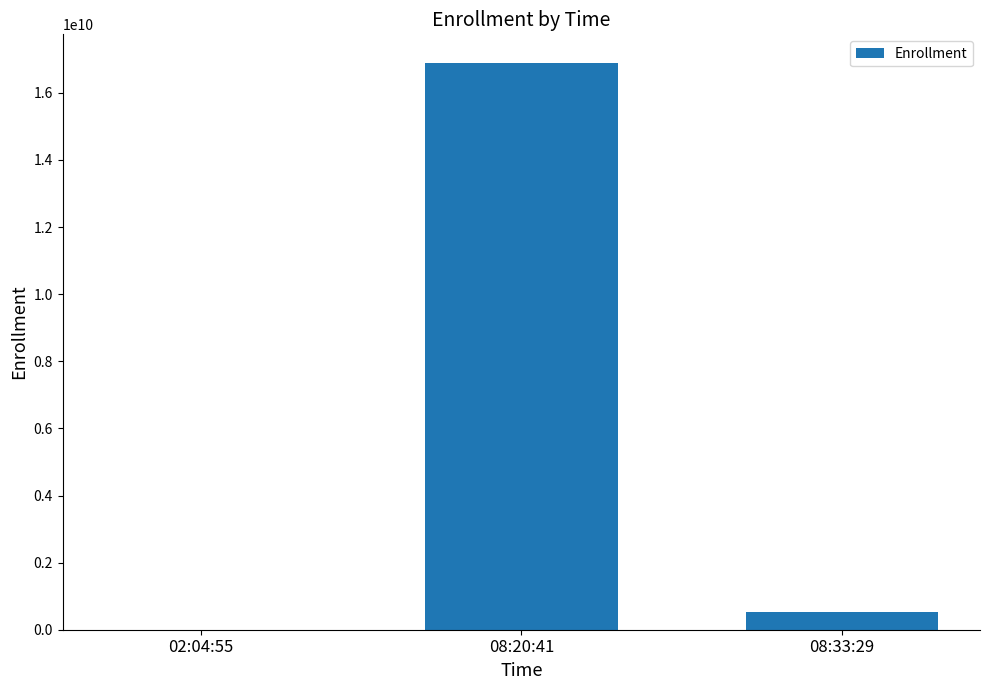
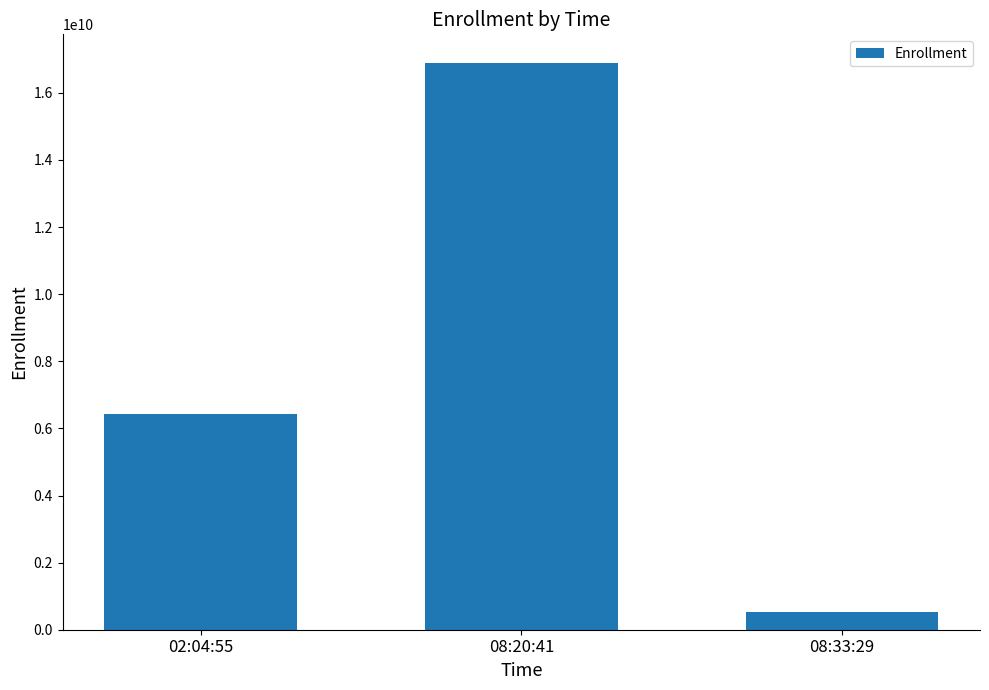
02:04:55: 0 -> 6400000000
